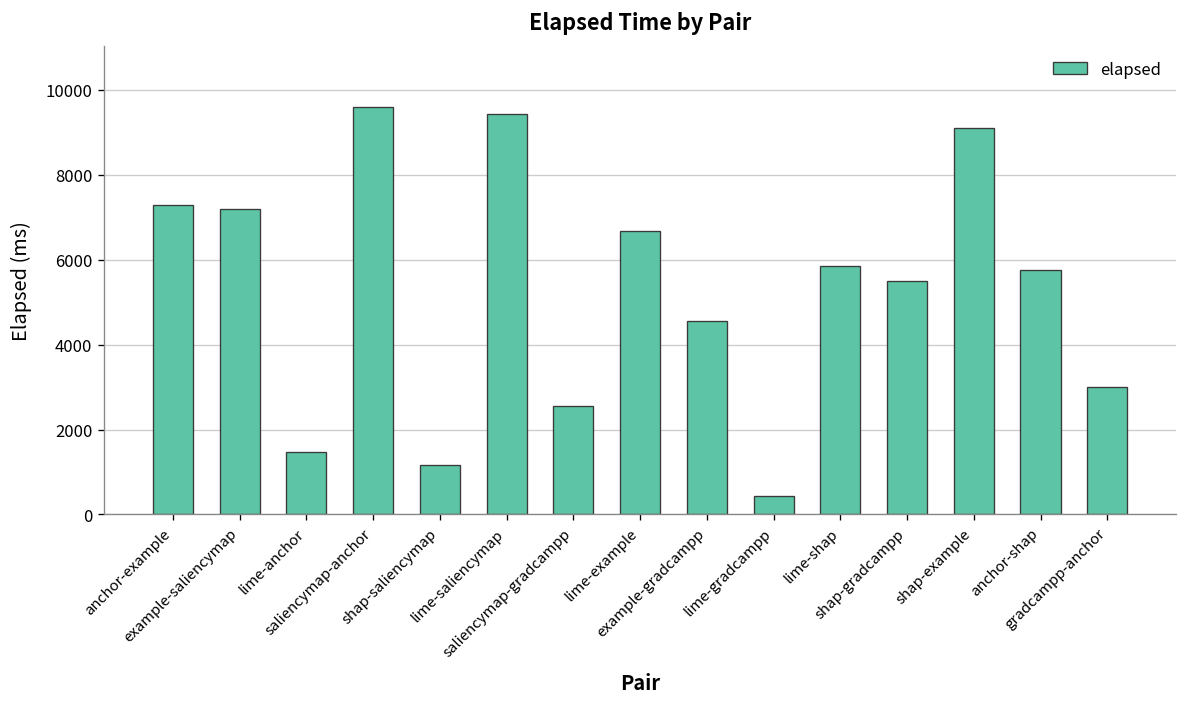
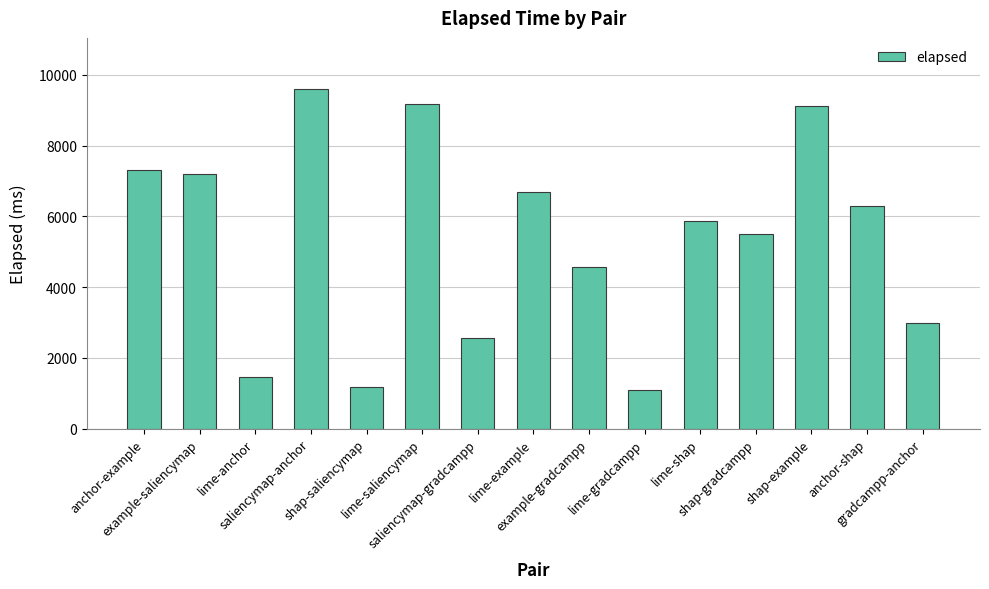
lime-saliencymap: 9400 -> 9200
lime-gradcampp: 400 -> 1100
anchor-shap: 5800 -> 6300
